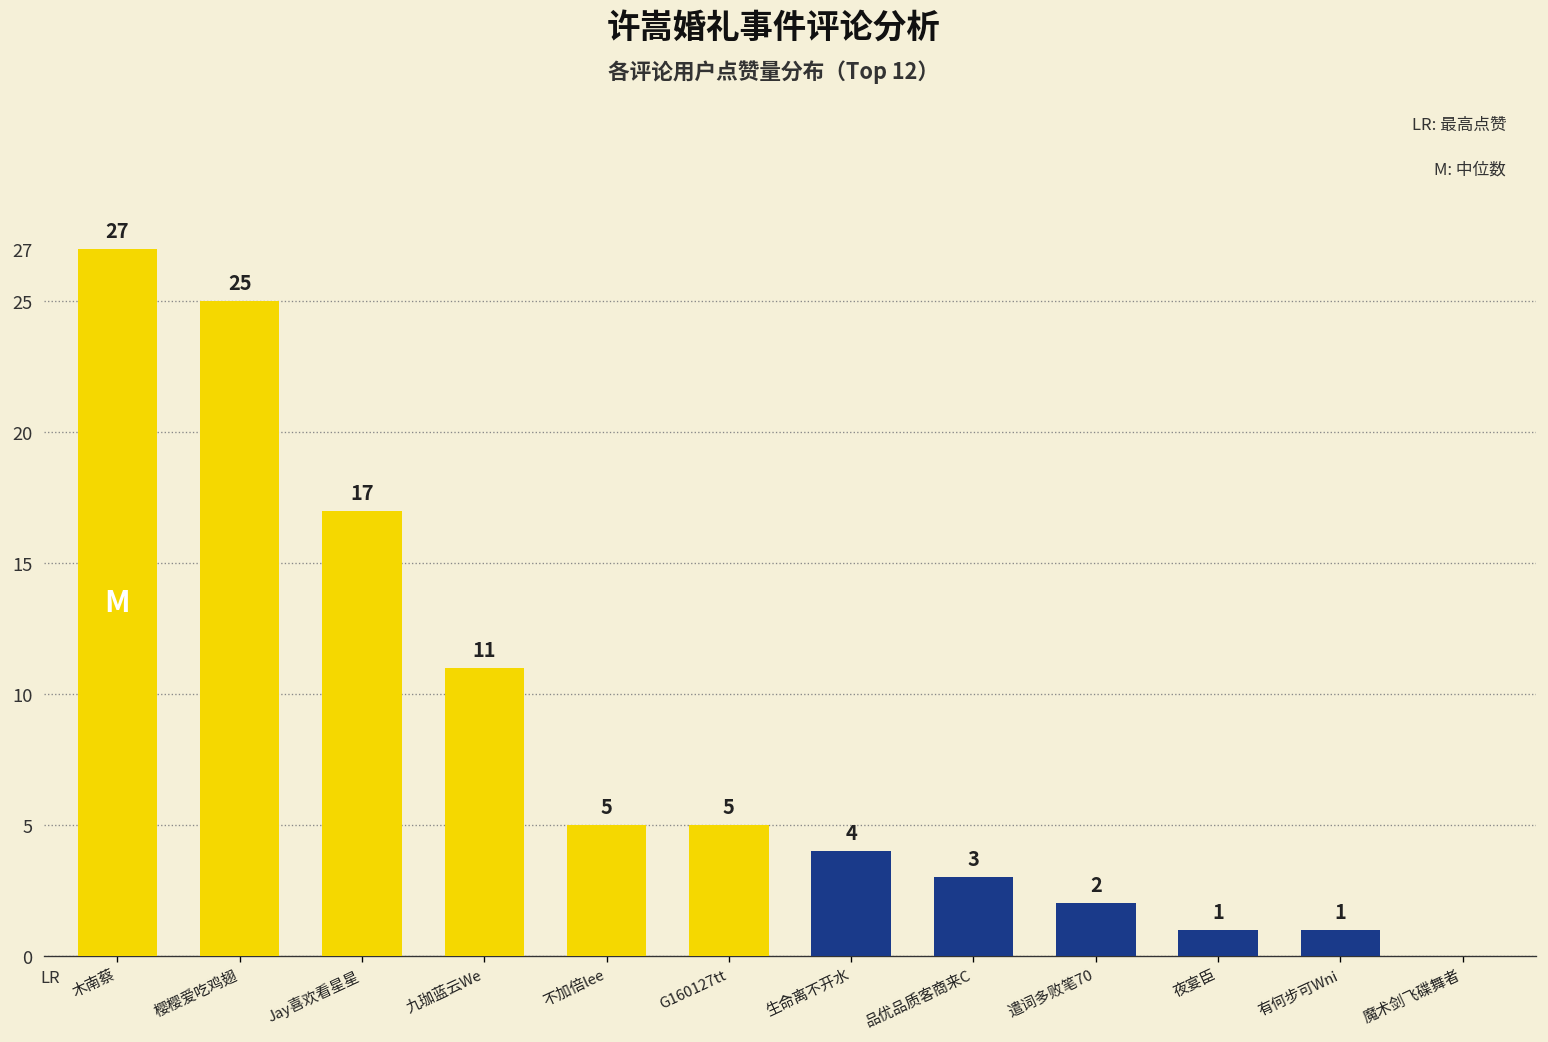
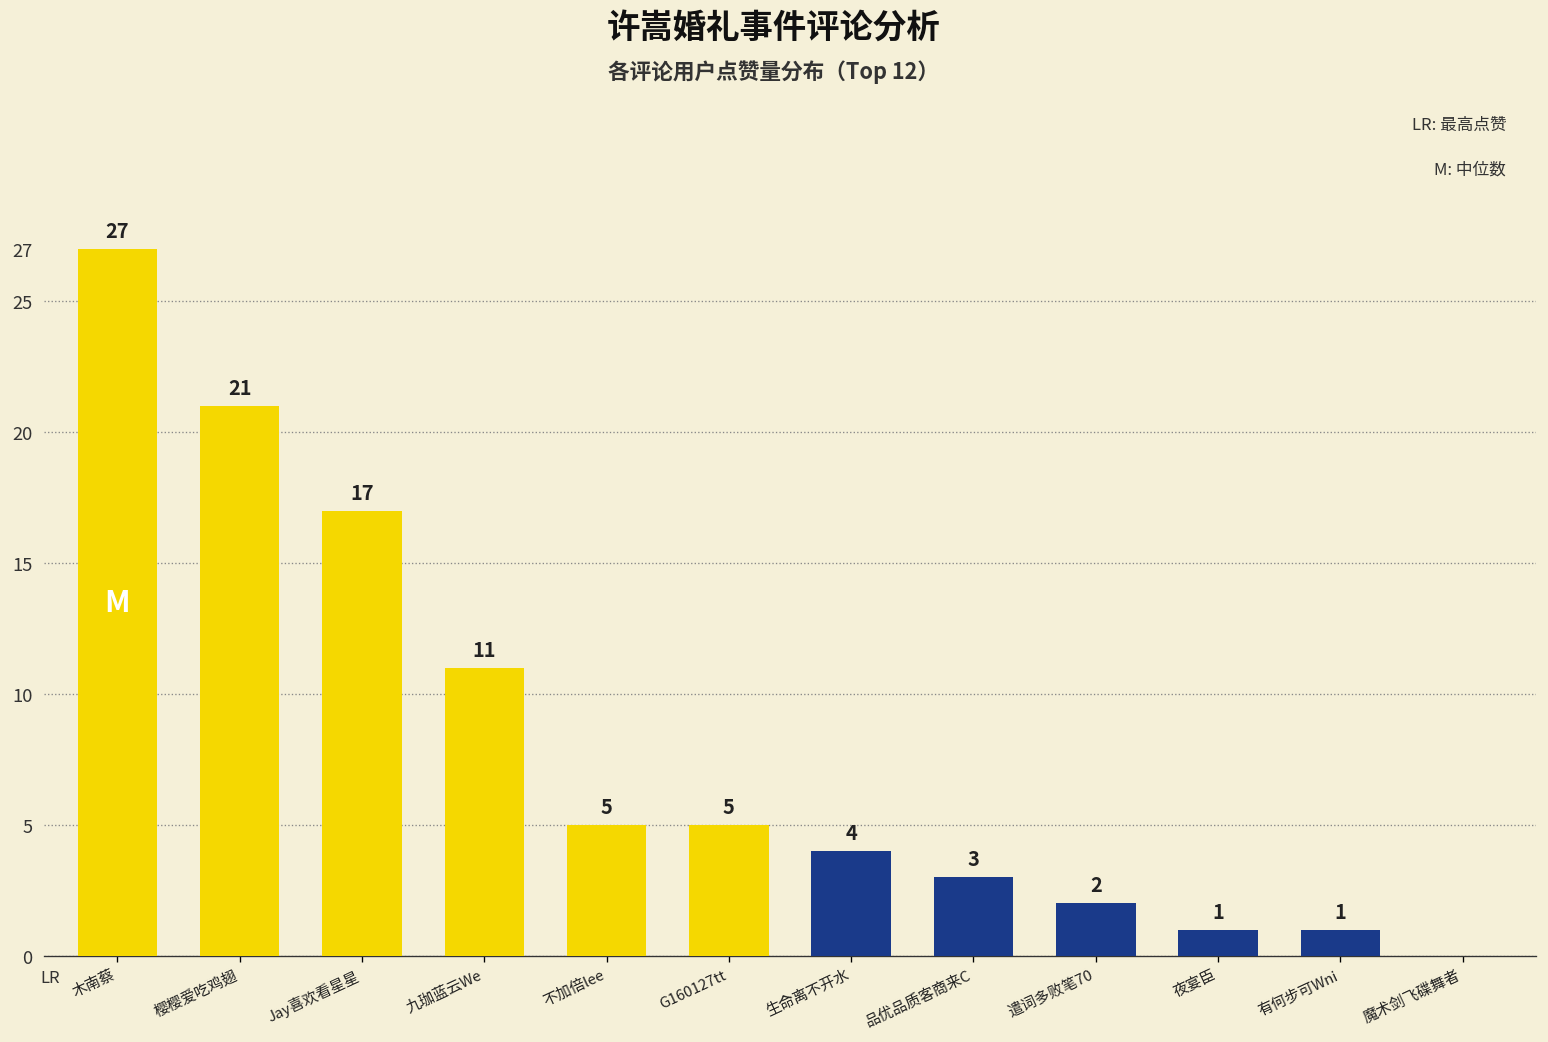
樱樱爱吃鸡翅: 25 -> 21
